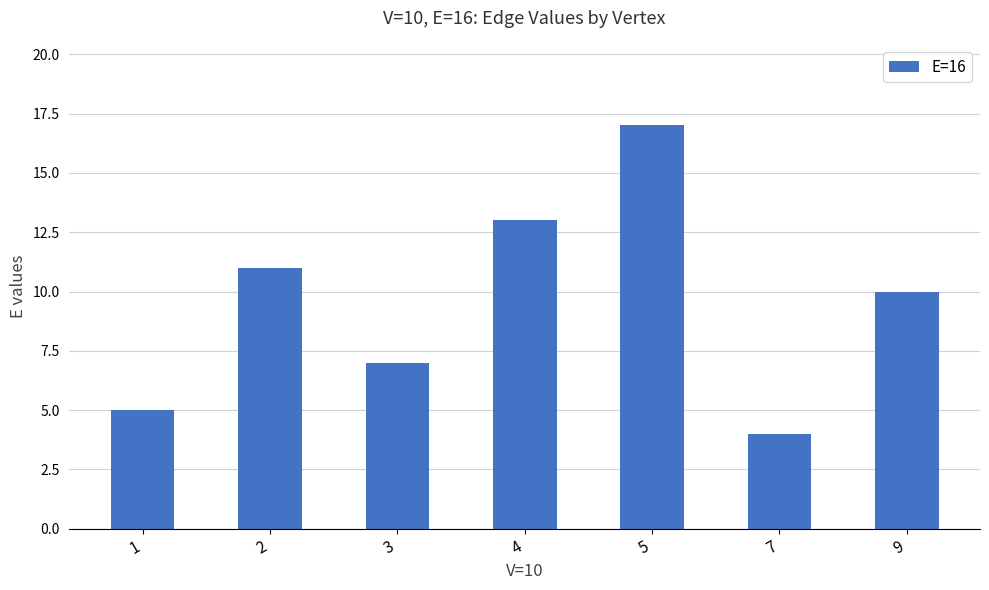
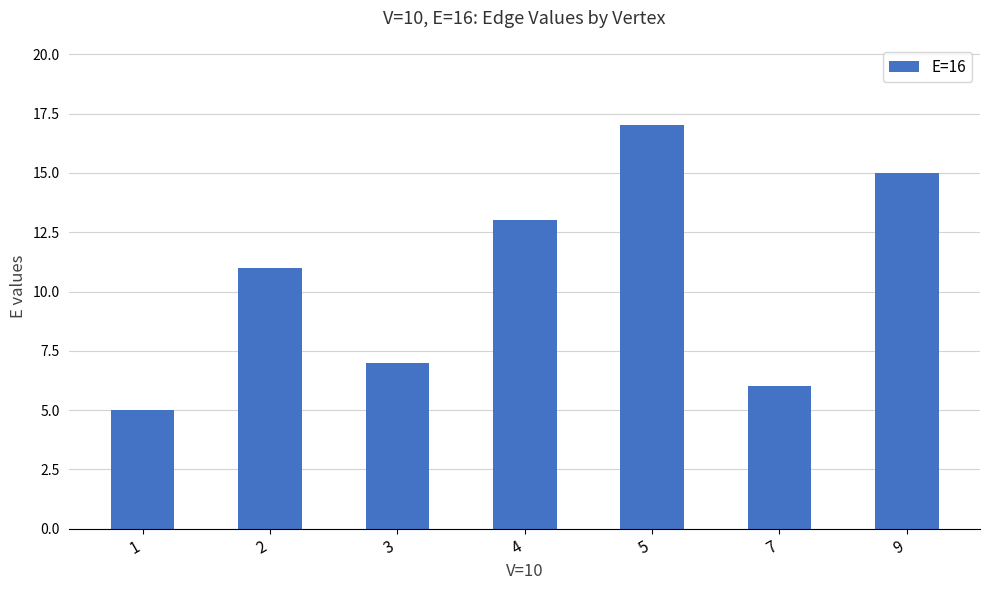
7: 4 -> 6
9: 10 -> 15
